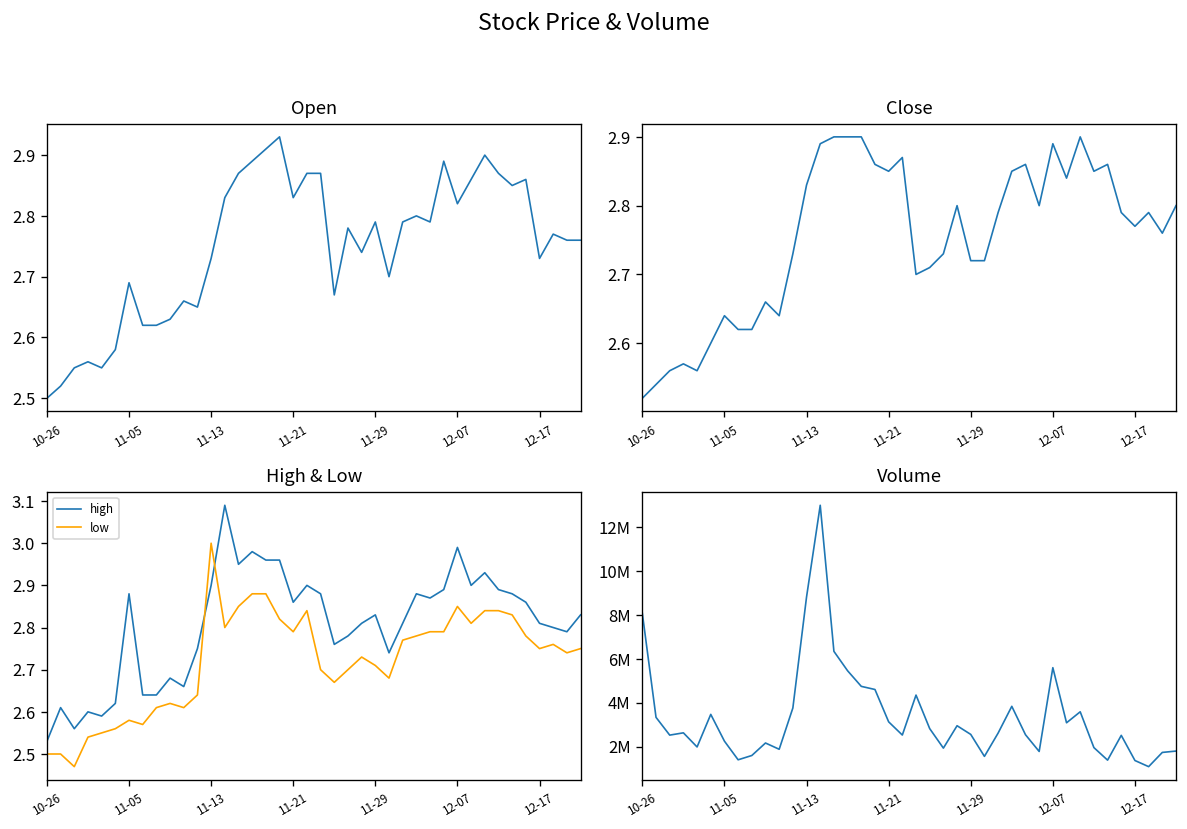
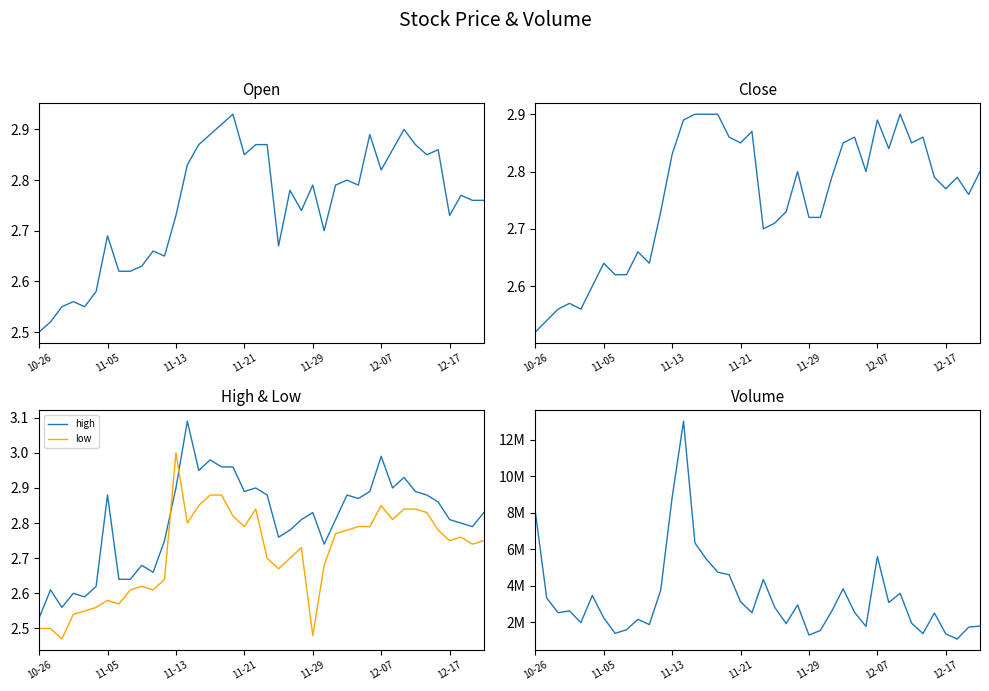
Open, 11-21: 2.83 -> 2.85
High & Low, high, 11-21: 2.86 -> 2.89
High & Low, low, 11-29: 2.71 -> 2.48
Volume, 11-29: 2600000 -> 1300000
